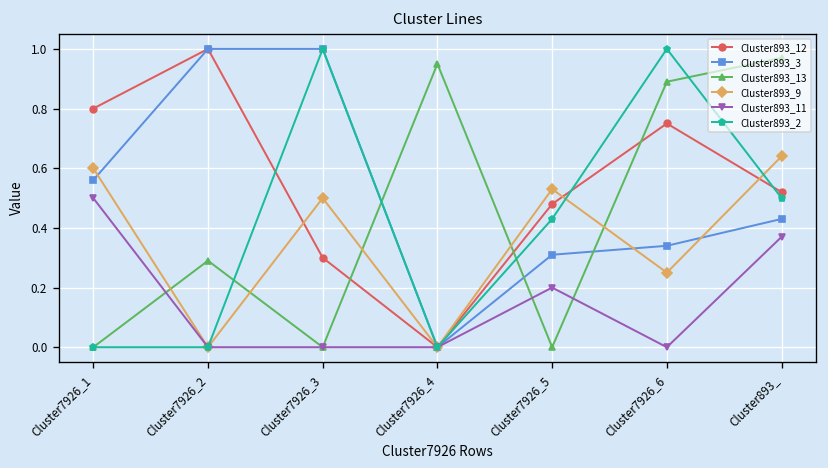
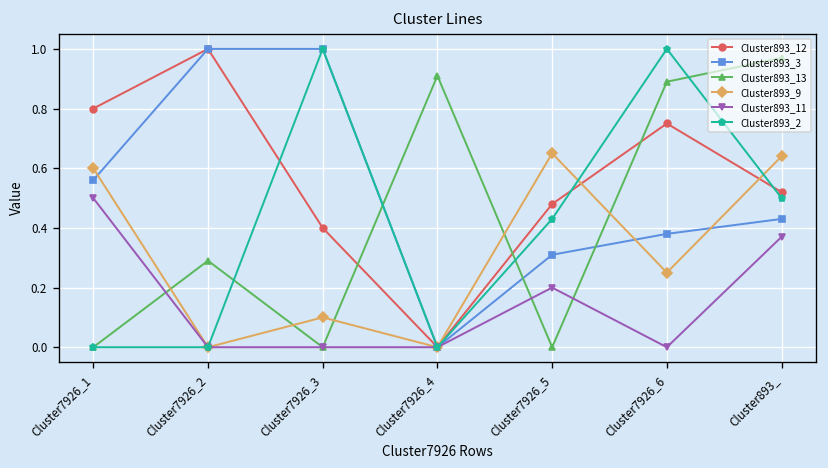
Cluster893_12, Cluster7926_3: 0.3 -> 0.4
Cluster893_9, Cluster7926_3: 0.5 -> 0.1
Cluster893_13, Cluster7926_4: 0.95 -> 0.91
Cluster893_9, Cluster7926_5: 0.53 -> 0.65
Cluster893_3, Cluster7926_6: 0.34 -> 0.38
